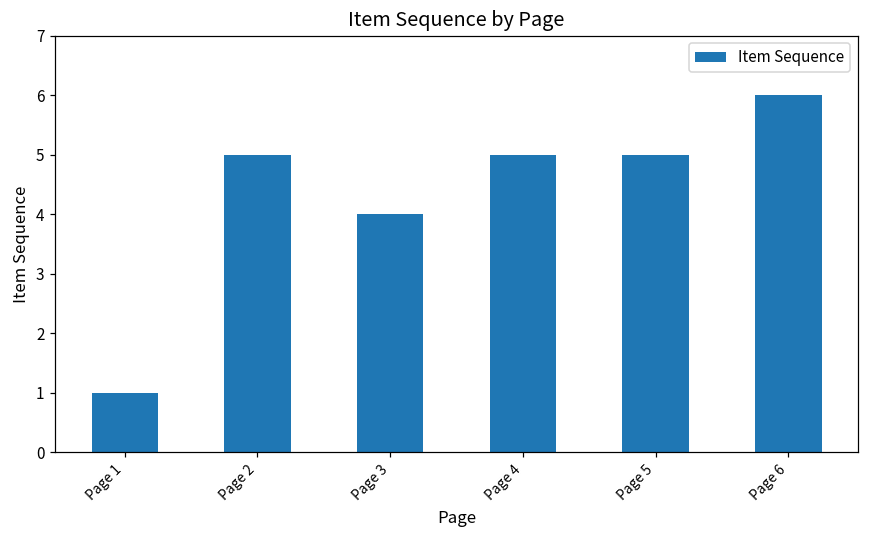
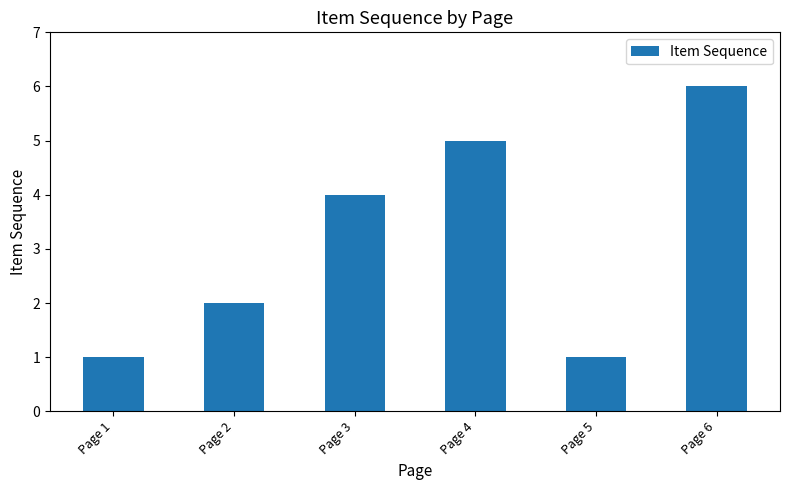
Page 2: 5 -> 2
Page 5: 5 -> 1
